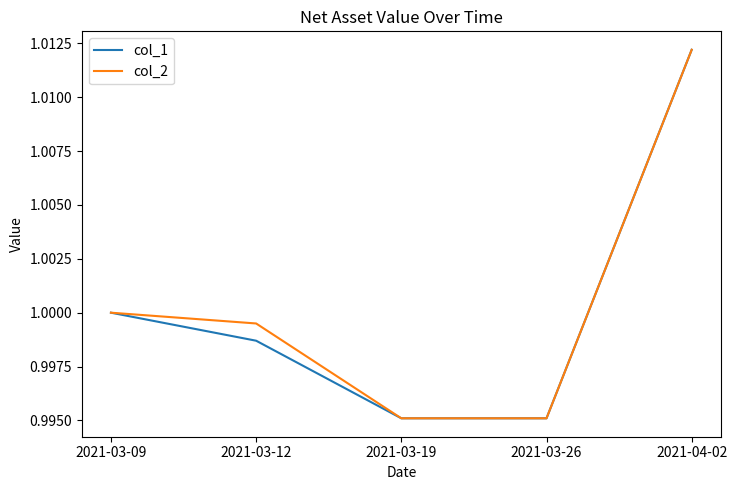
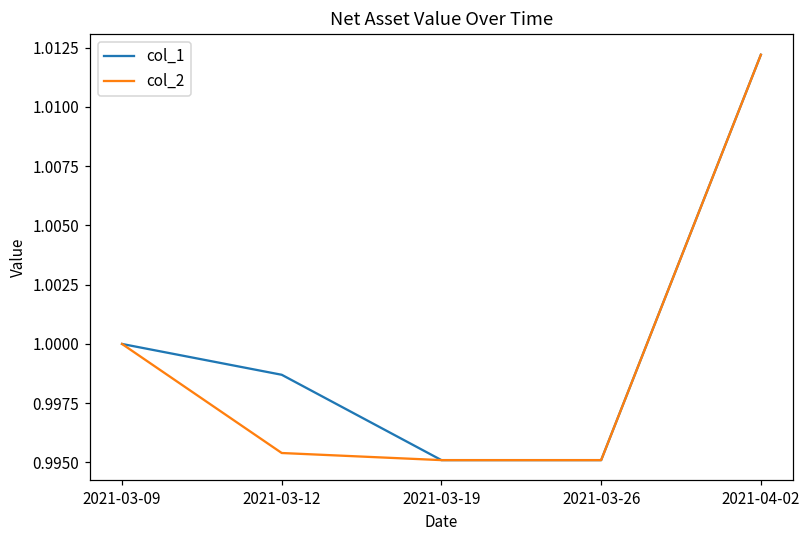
col_2, 2021-03-12: 0.9995 -> 0.9954
